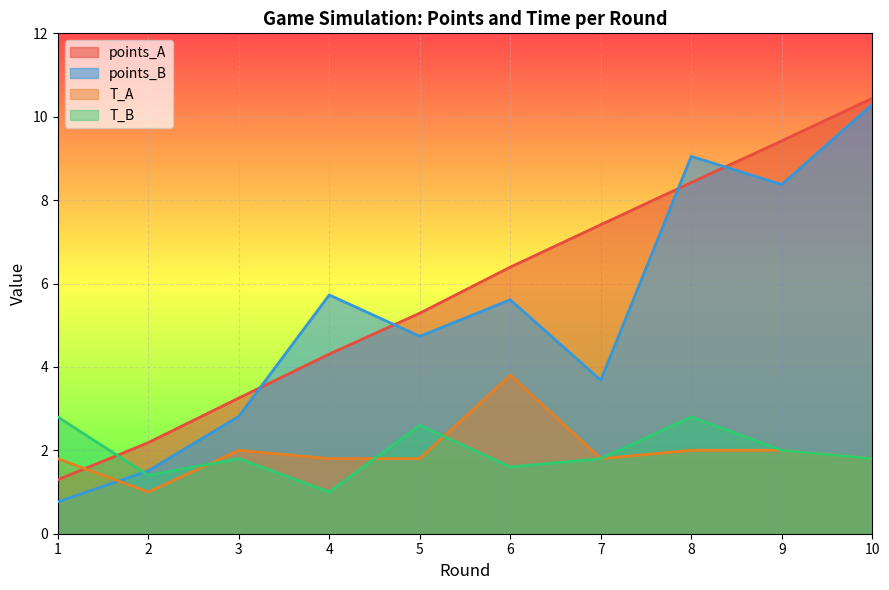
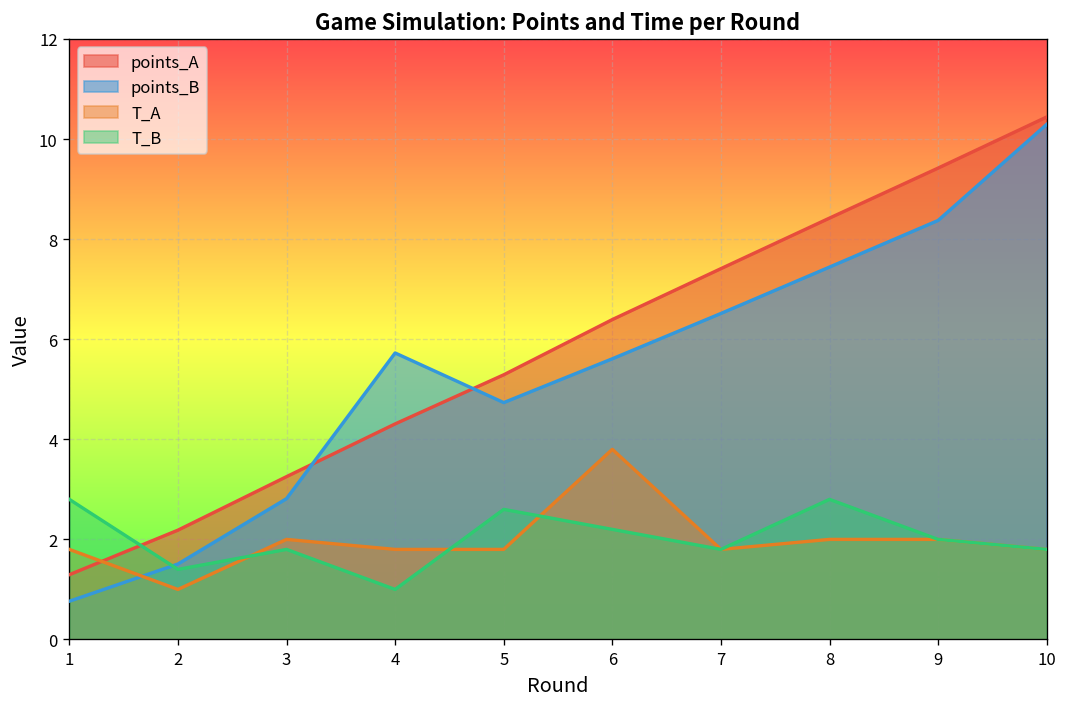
T_B, 6: 1.6 -> 2.2
points_B, 7: 3.7 -> 6.5
points_B, 8: 9.1 -> 7.4
